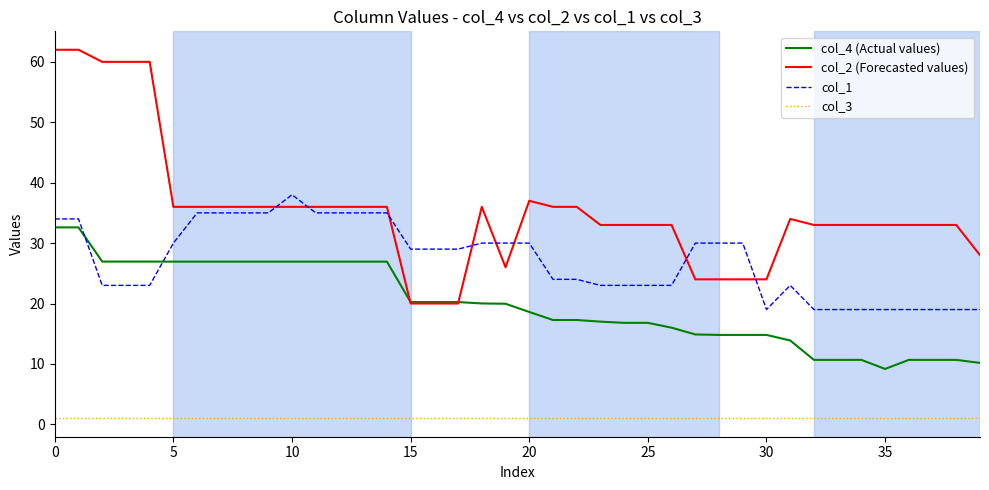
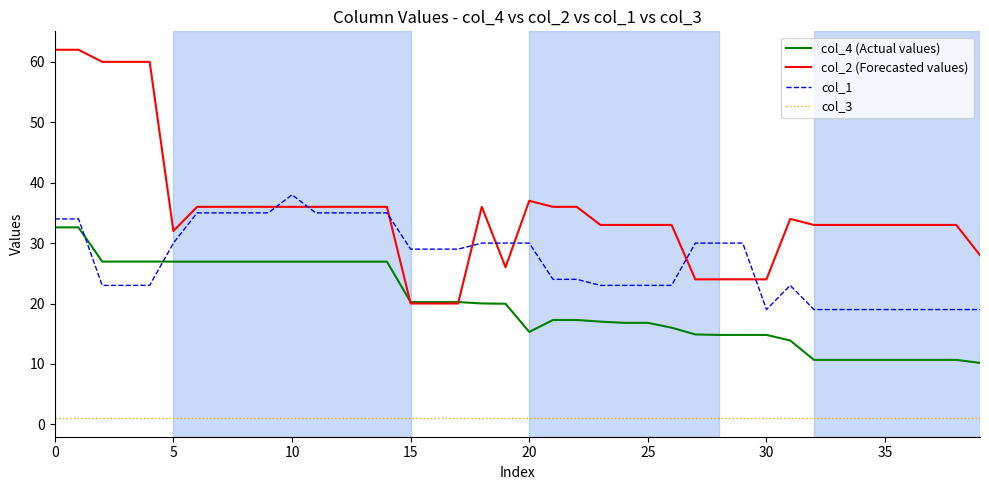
col_2 (Forecasted values), 5: 36 -> 32
col_4 (Actual values), 20: 19 -> 15
col_4 (Actual values), 35: 9 -> 11
